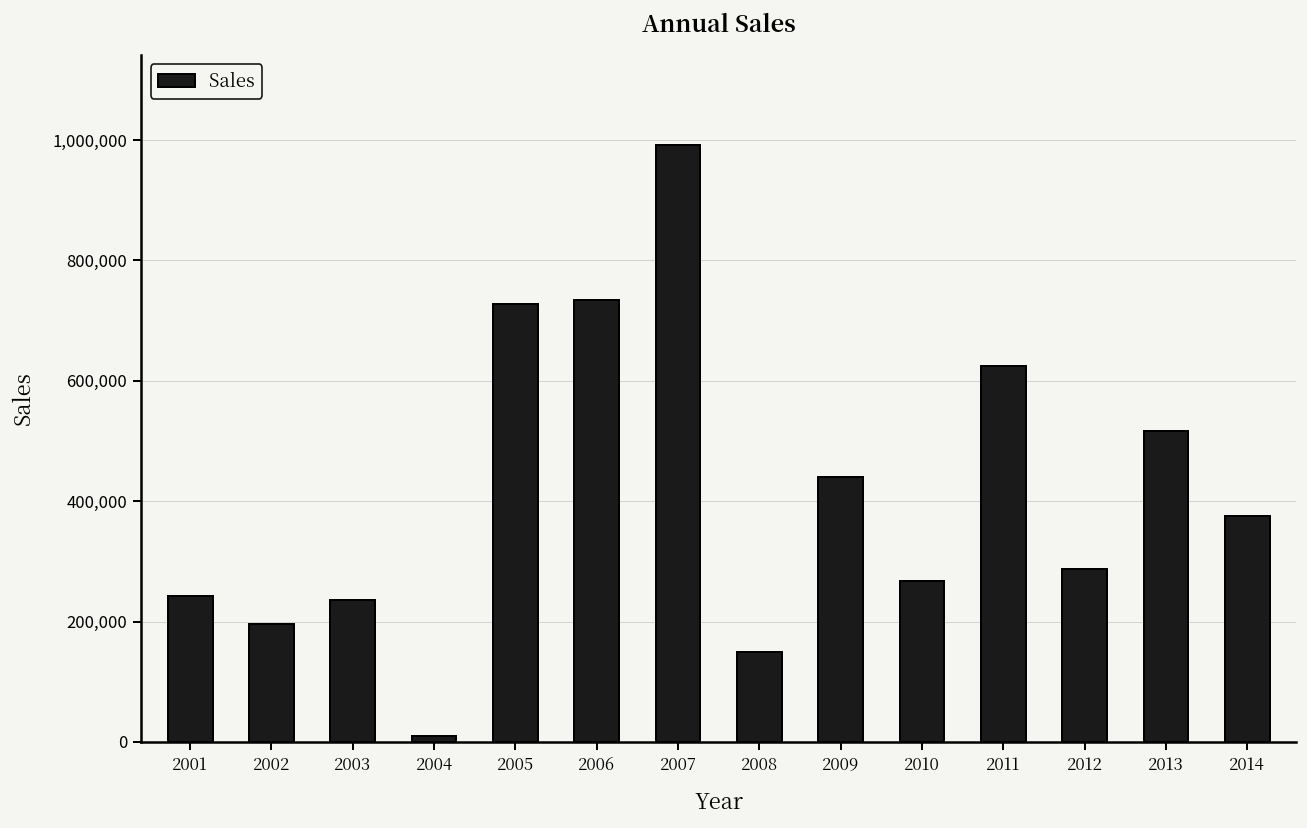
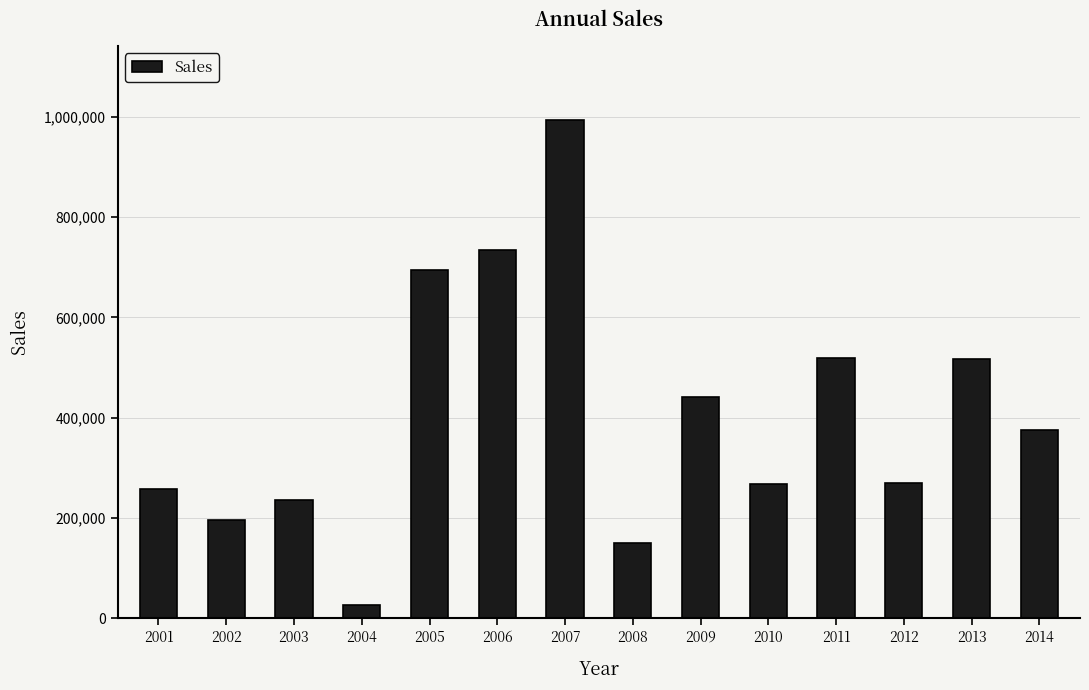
2001: 240,000 -> 260,000
2004: 10,000 -> 30,000
2005: 730,000 -> 690,000
2011: 620,000 -> 520,000
2012: 290,000 -> 270,000
